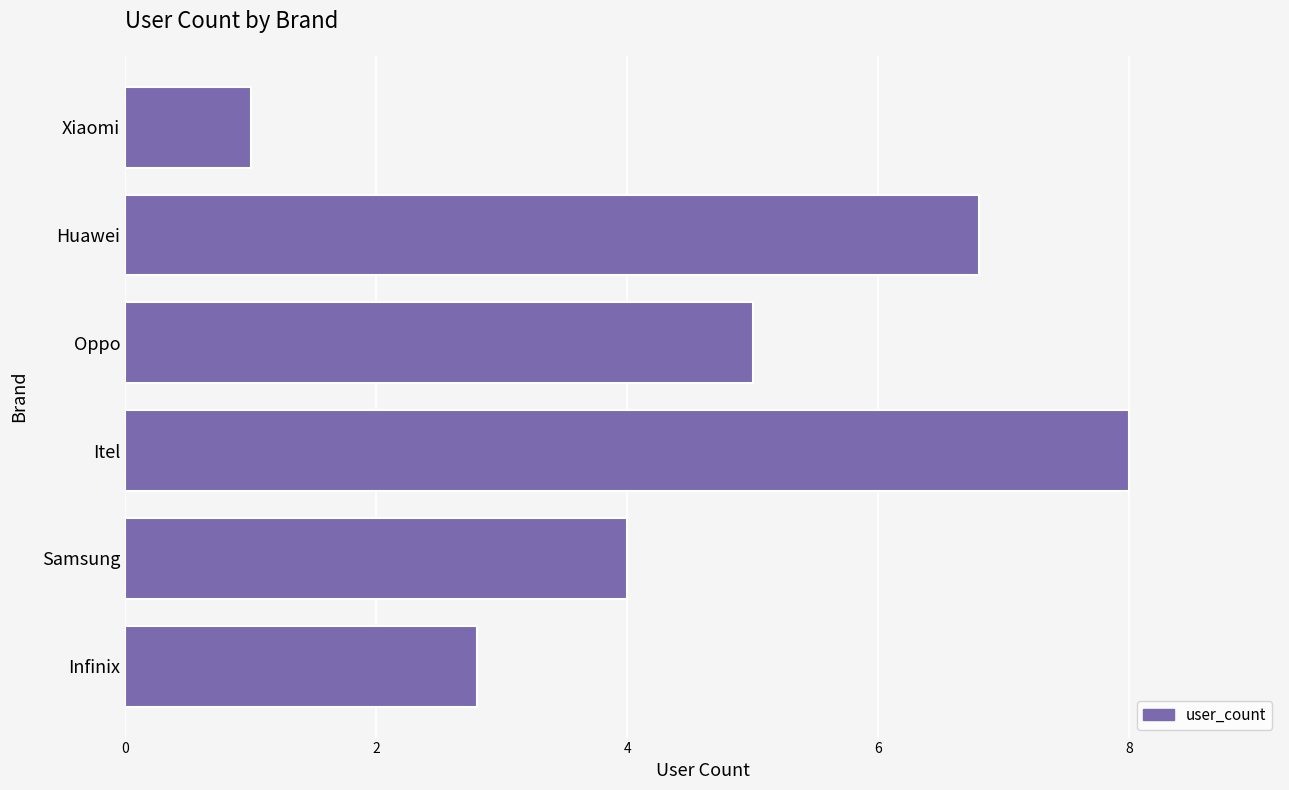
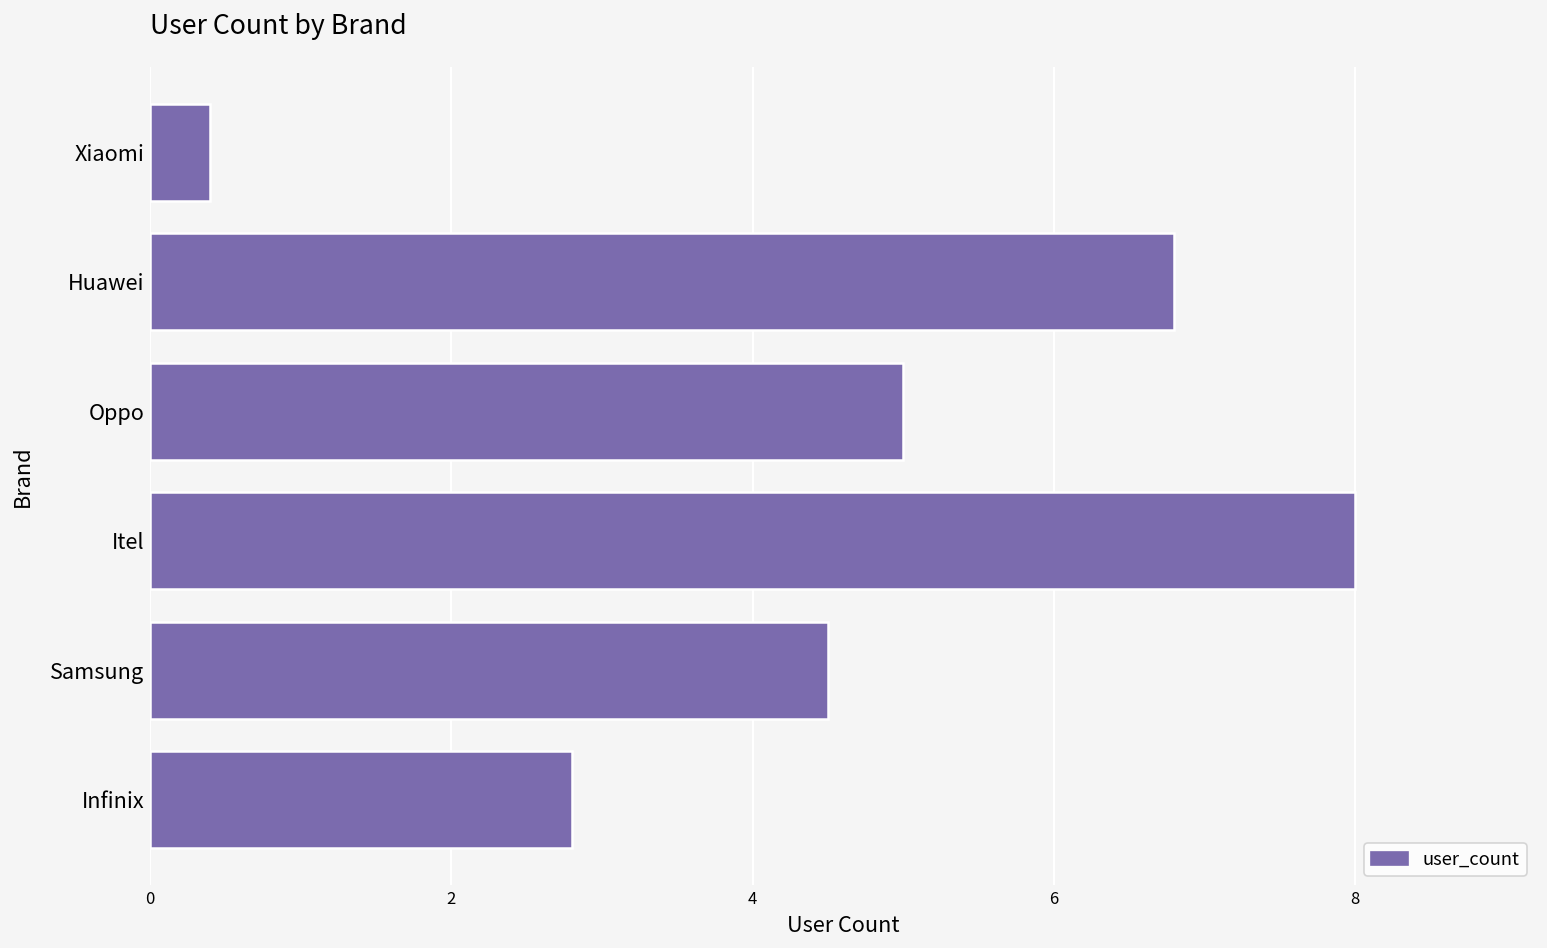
Xiaomi: 1.0 -> 0.4
Samsung: 4.0 -> 4.5
